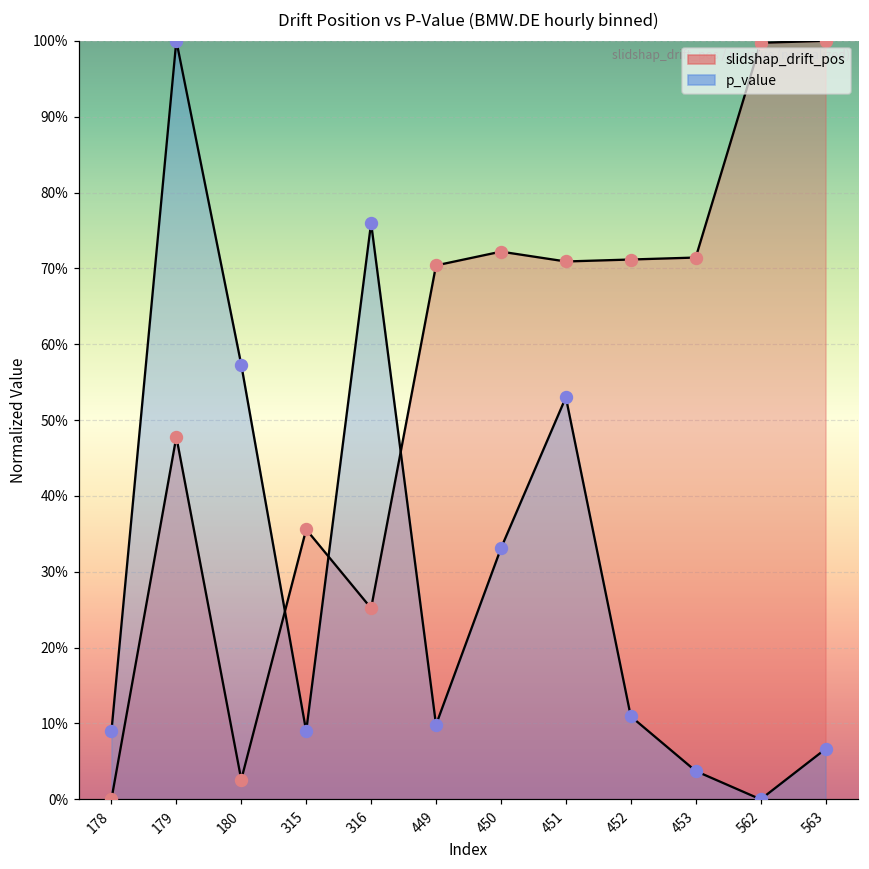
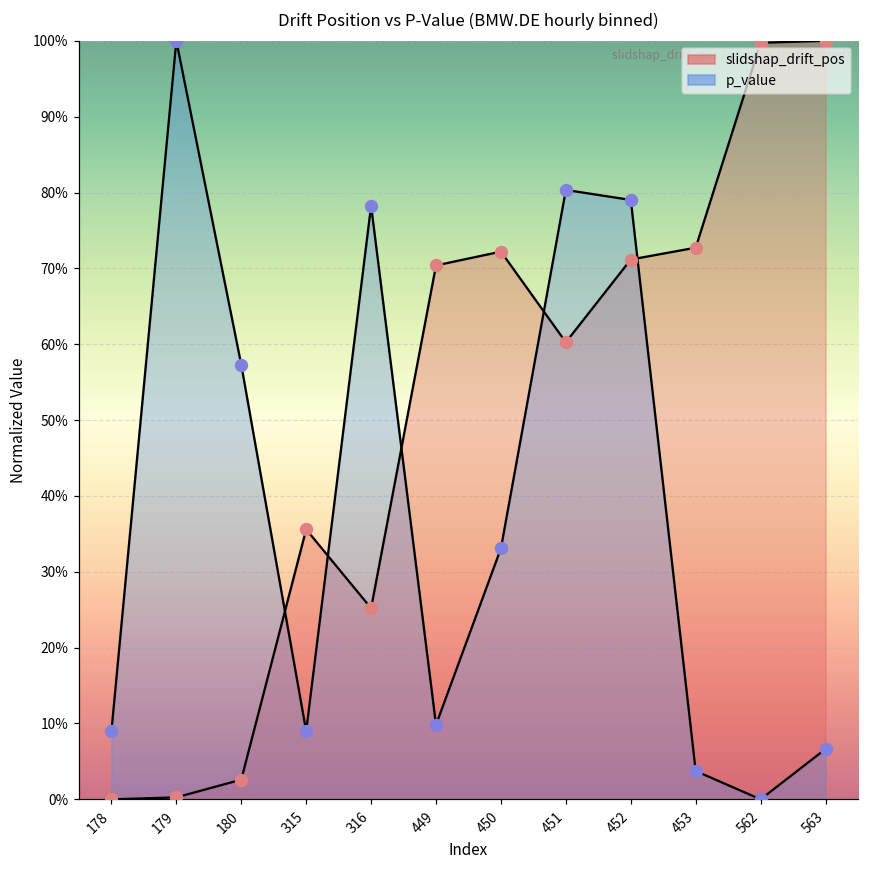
slidshap_drift_pos, 179: 48% -> 0%
p_value, 316: 76% -> 78%
slidshap_drift_pos, 451: 71% -> 60%
p_value, 451: 53% -> 80%
p_value, 452: 11% -> 79%
slidshap_drift_pos, 453: 71% -> 73%
